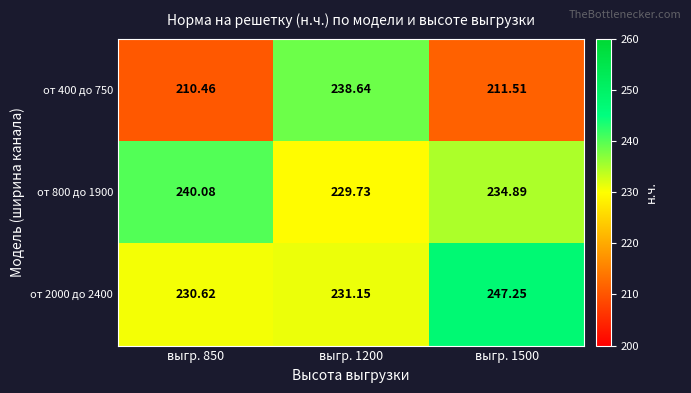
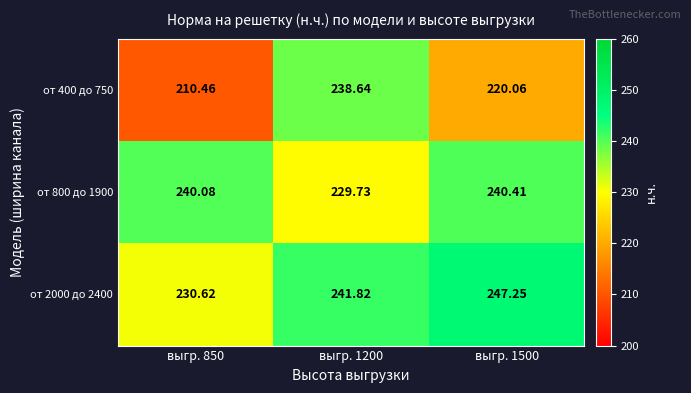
от 400 до 750, выгр. 1500: 211.51 -> 220.06
от 800 до 1900, выгр. 1500: 234.89 -> 240.41
от 2000 до 2400, выгр. 1200: 231.15 -> 241.82
